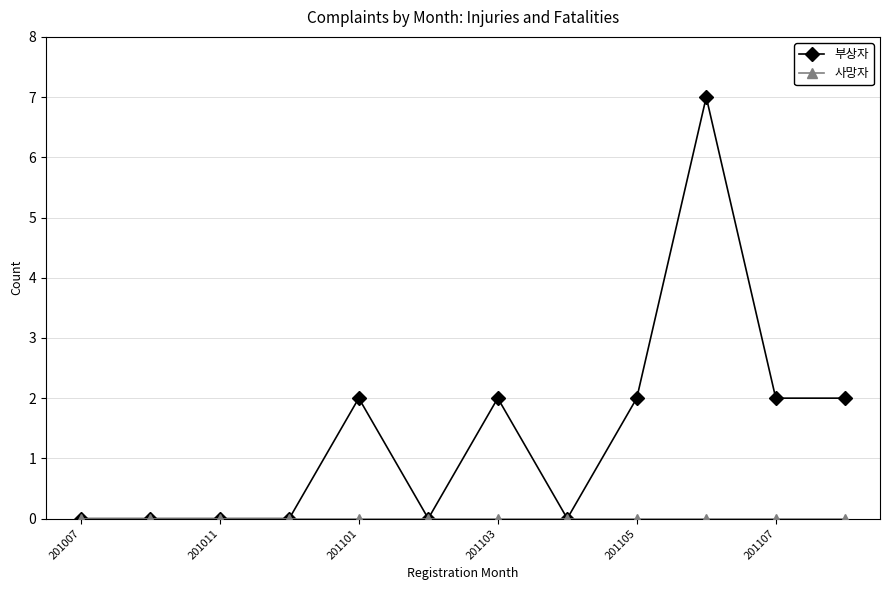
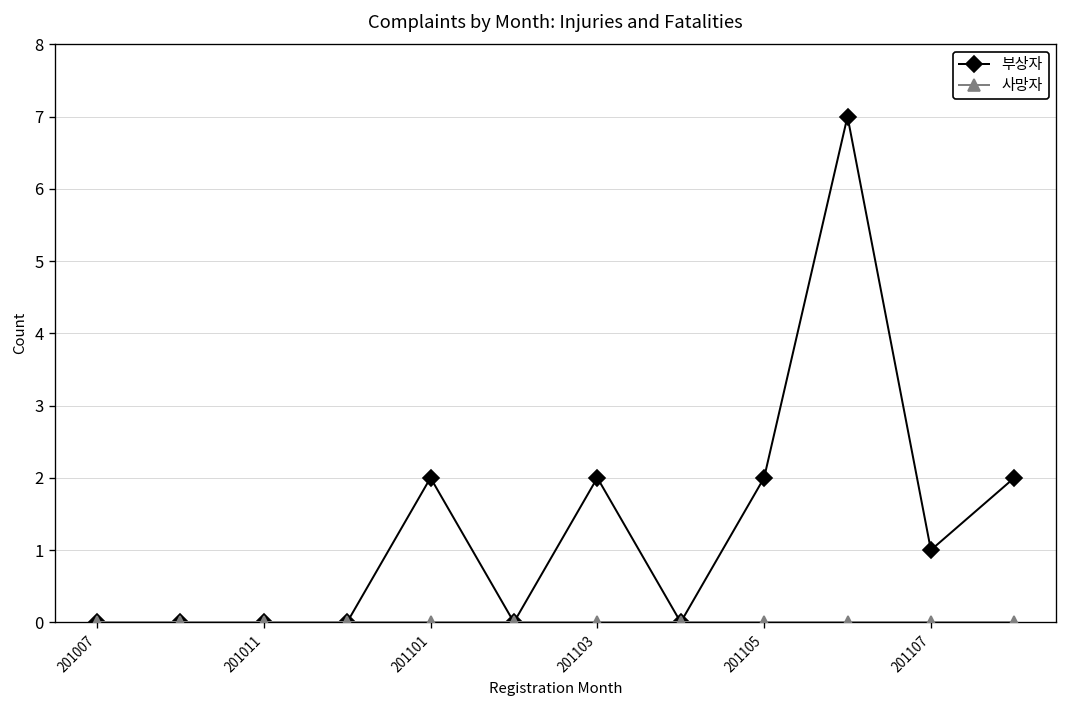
부상자, 201107: 2 -> 1
